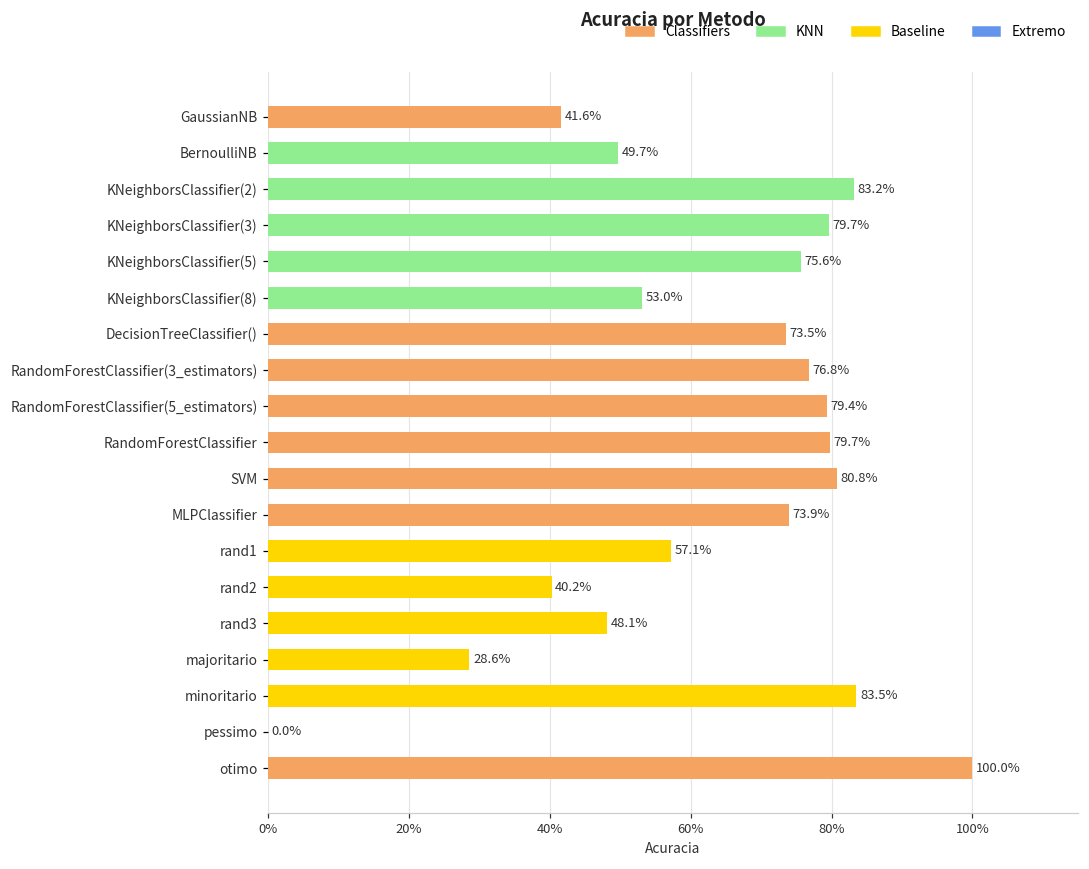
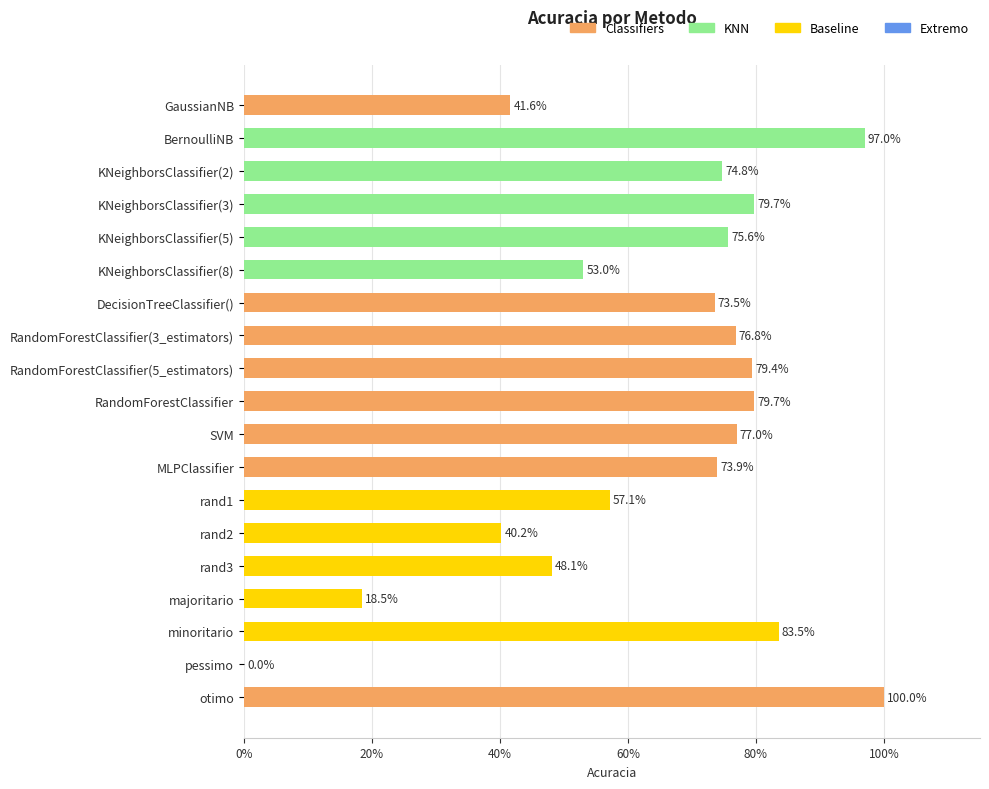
BernoulliNB: 49.7% -> 97.0%
KNeighborsClassifier(2): 83.2% -> 74.8%
SVM: 80.8% -> 77.0%
majoritario: 28.6% -> 18.5%
